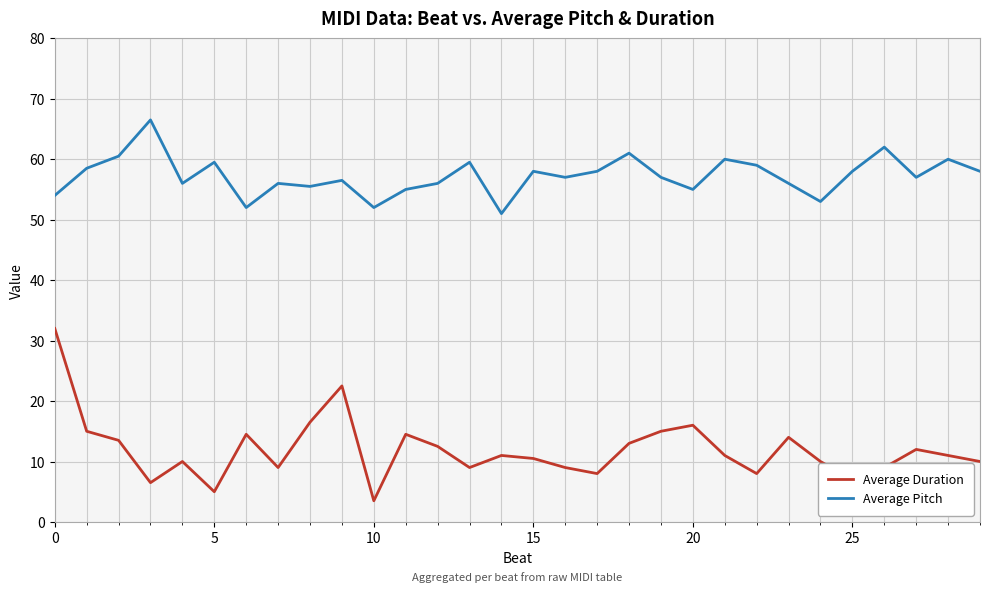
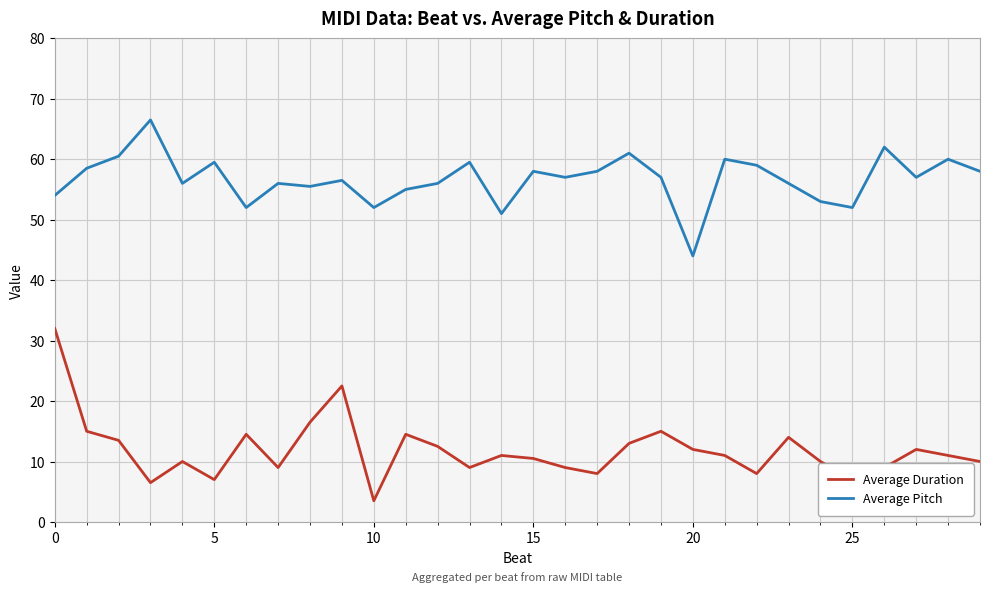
Average Duration, 5: 5 -> 7
Average Duration, 20: 16 -> 12
Average Pitch, 20: 55 -> 44
Average Pitch, 25: 58 -> 52
